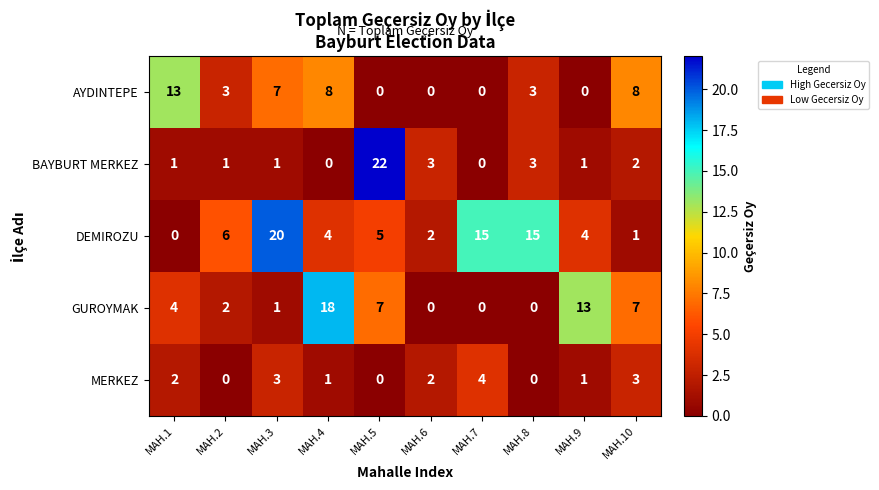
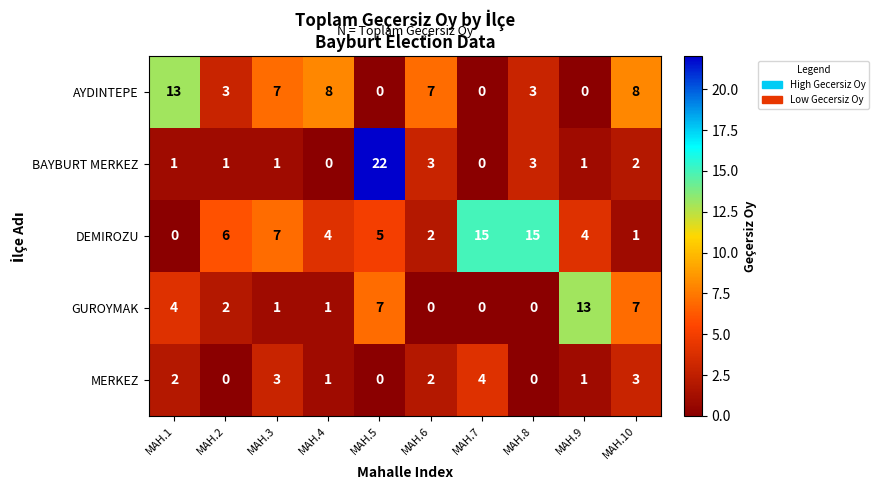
AYDINTEPE, MAH.6: 0 -> 7
DEMIROZU, MAH.3: 20 -> 7
GUROYMAK, MAH.4: 18 -> 1
